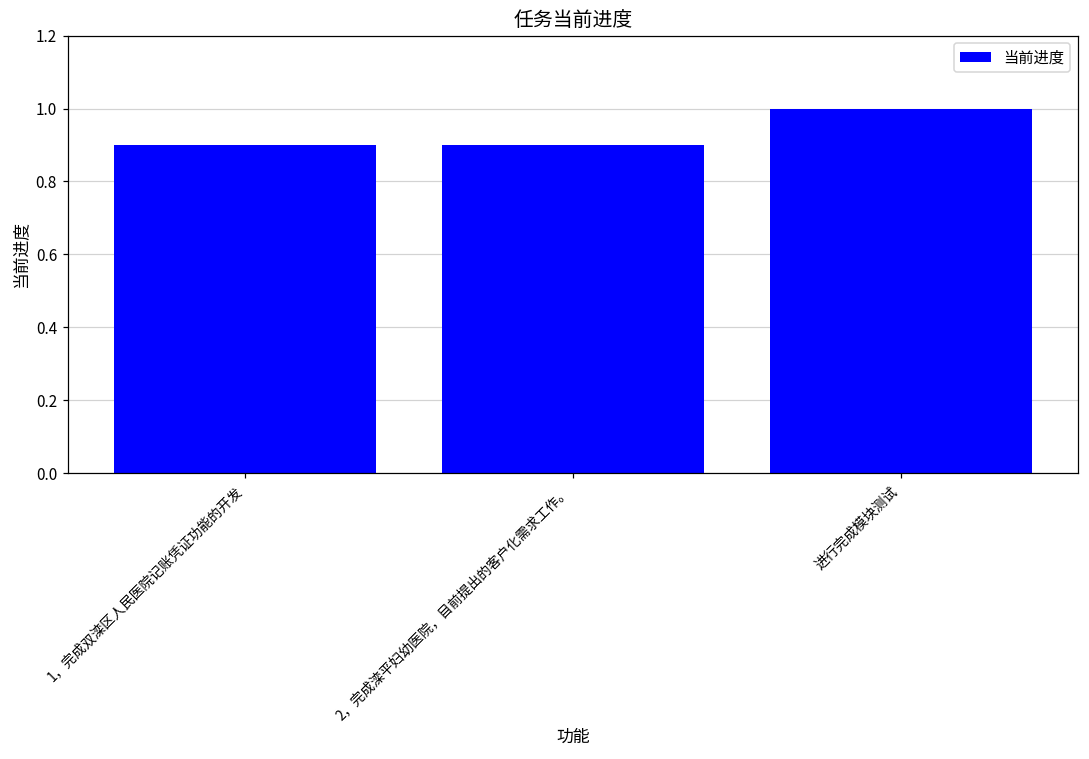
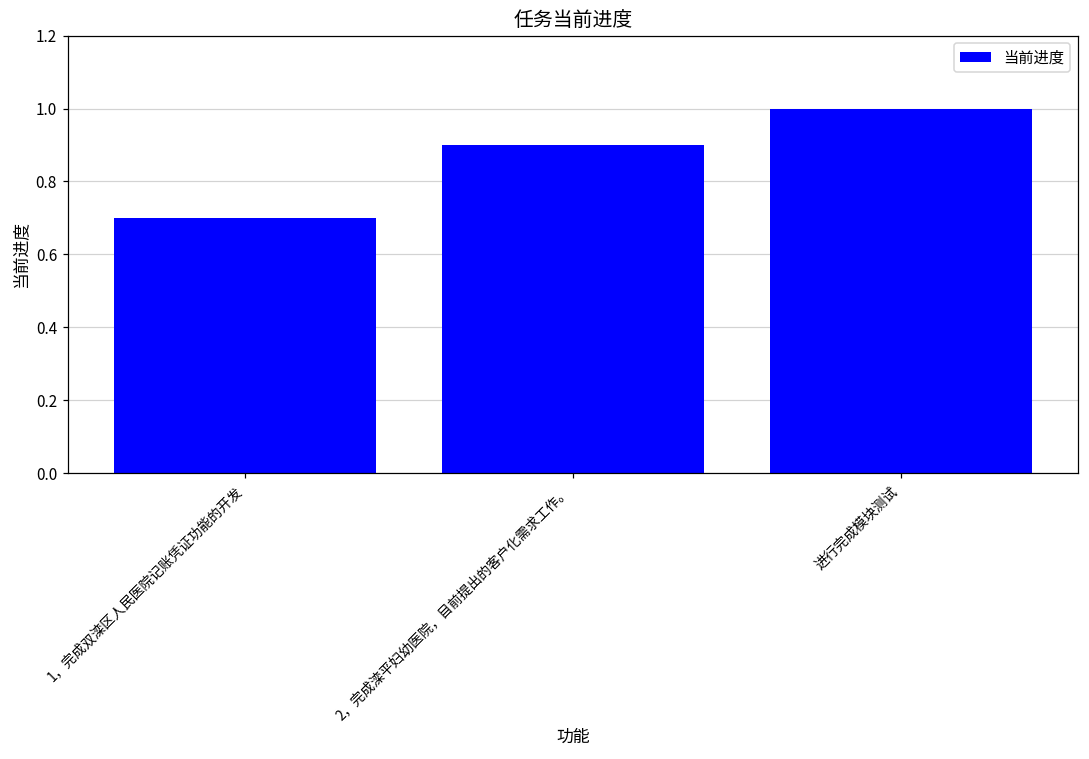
1，完成双滦区人民医院记账凭证功能的开发: 0.9 -> 0.7
